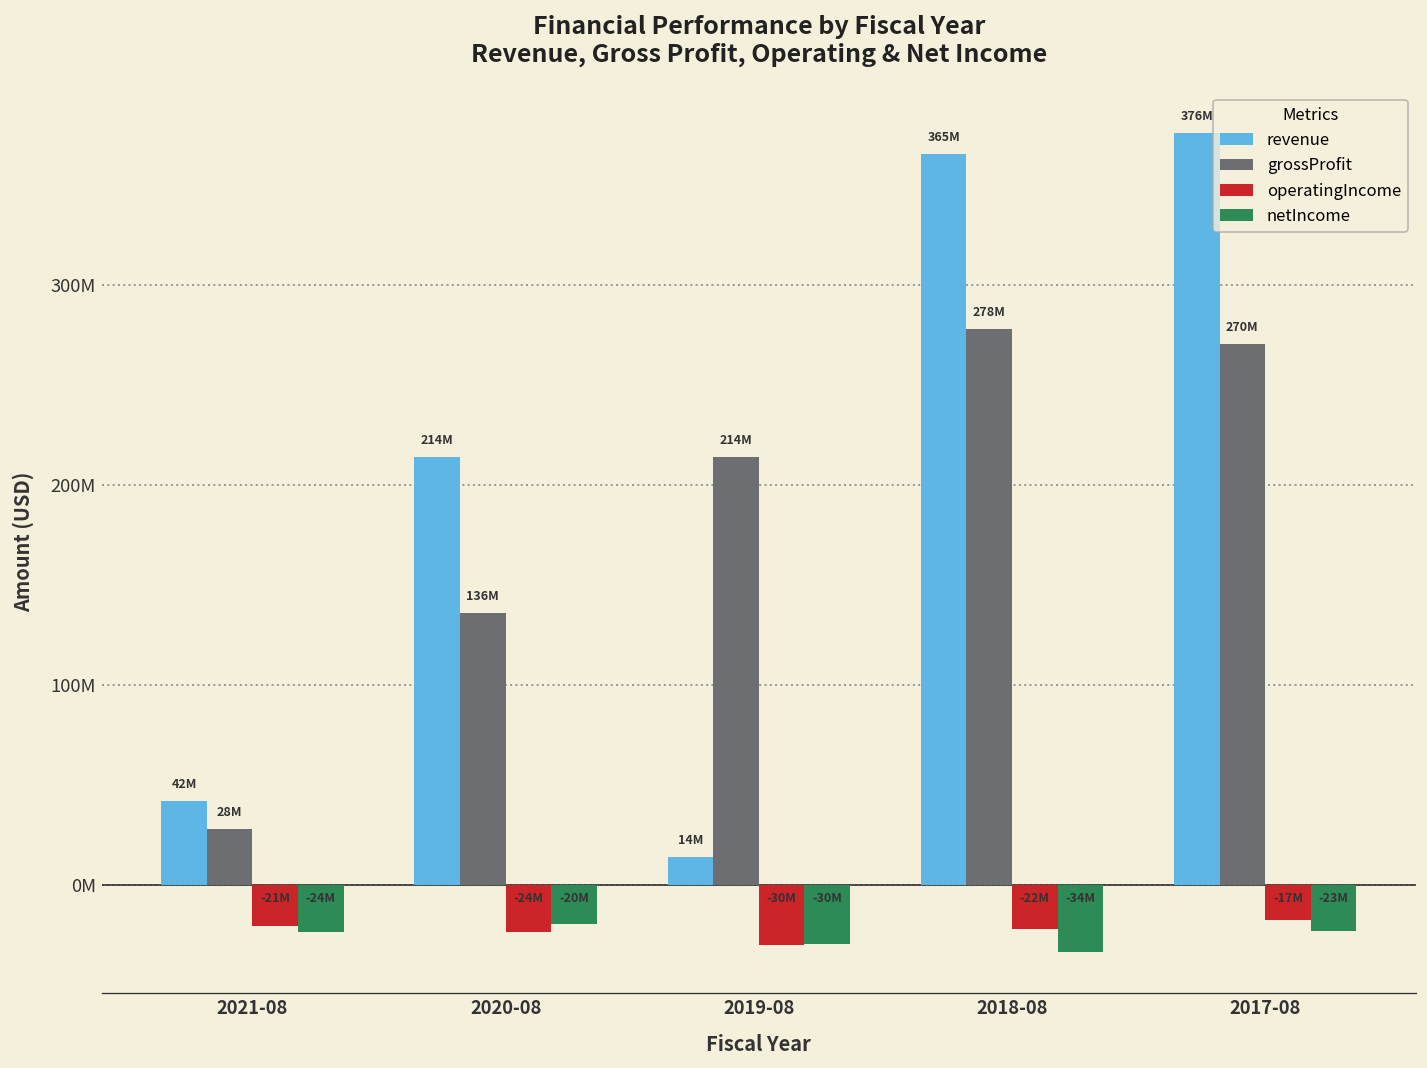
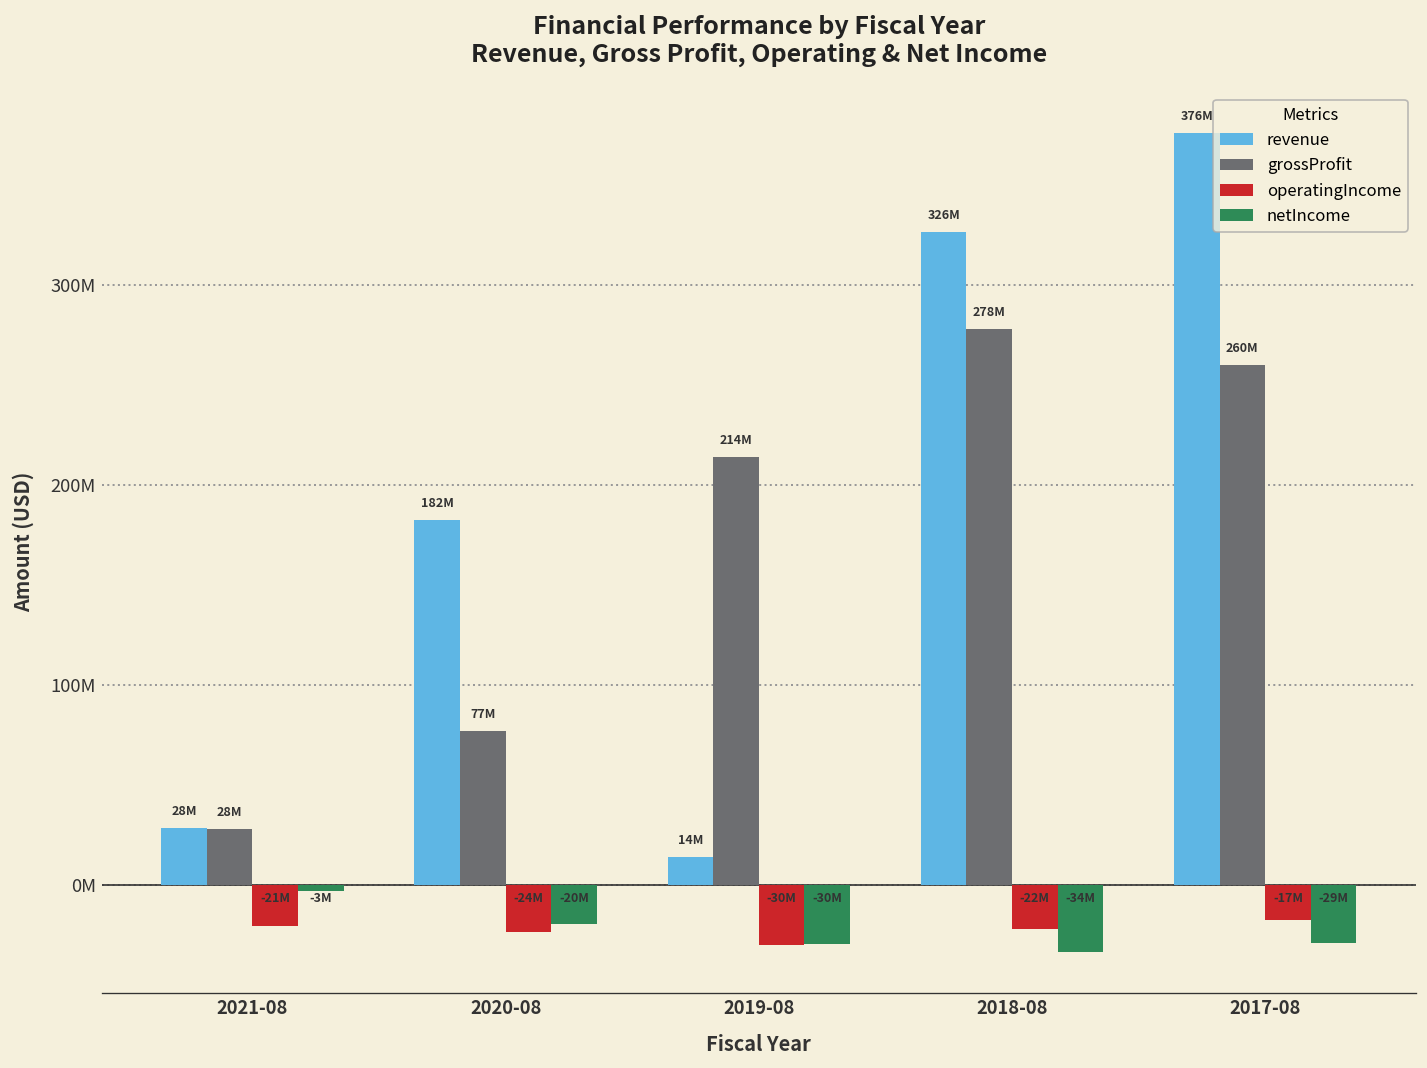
revenue, 2021-08: 42M -> 28M
netIncome, 2021-08: -24M -> -3M
revenue, 2020-08: 214M -> 182M
grossProfit, 2020-08: 136M -> 77M
revenue, 2018-08: 365M -> 326M
grossProfit, 2017-08: 270M -> 260M
netIncome, 2017-08: -23M -> -29M
